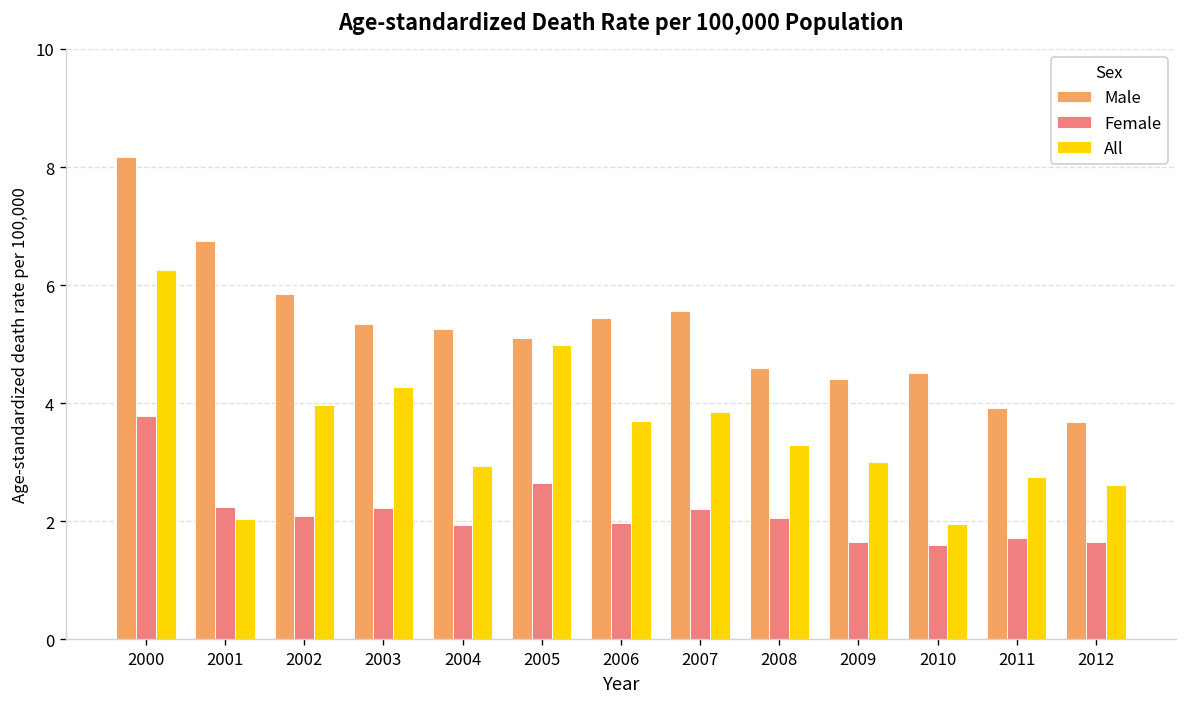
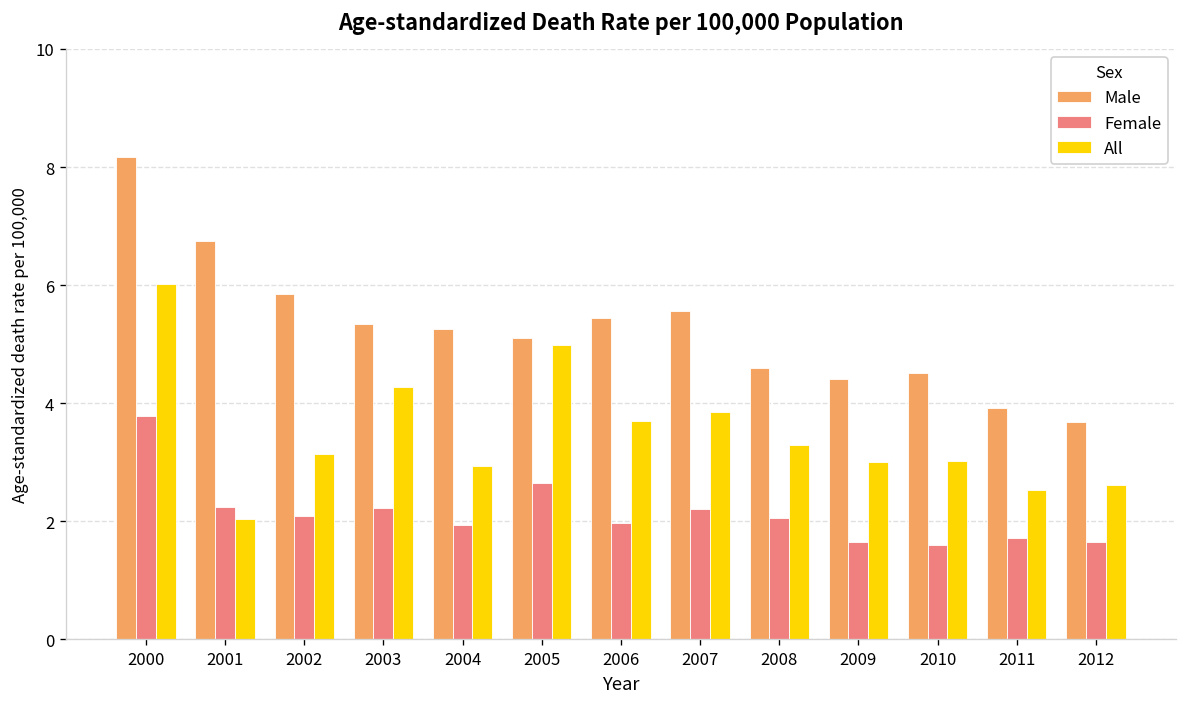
All, 2000: 6.3 -> 6.0
All, 2002: 4.0 -> 3.1
All, 2010: 1.9 -> 3.0
All, 2011: 2.8 -> 2.5
